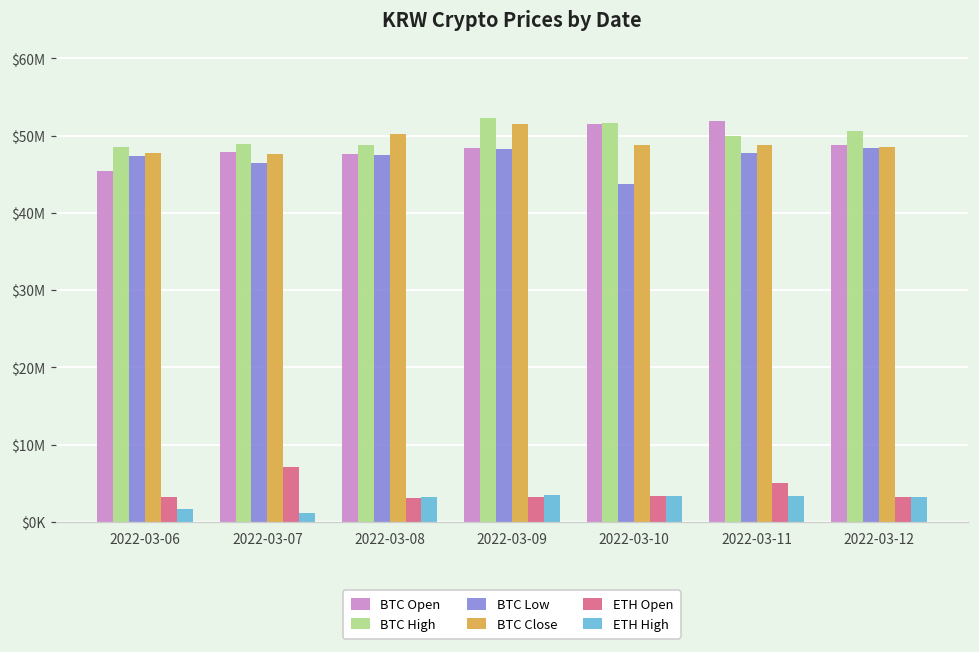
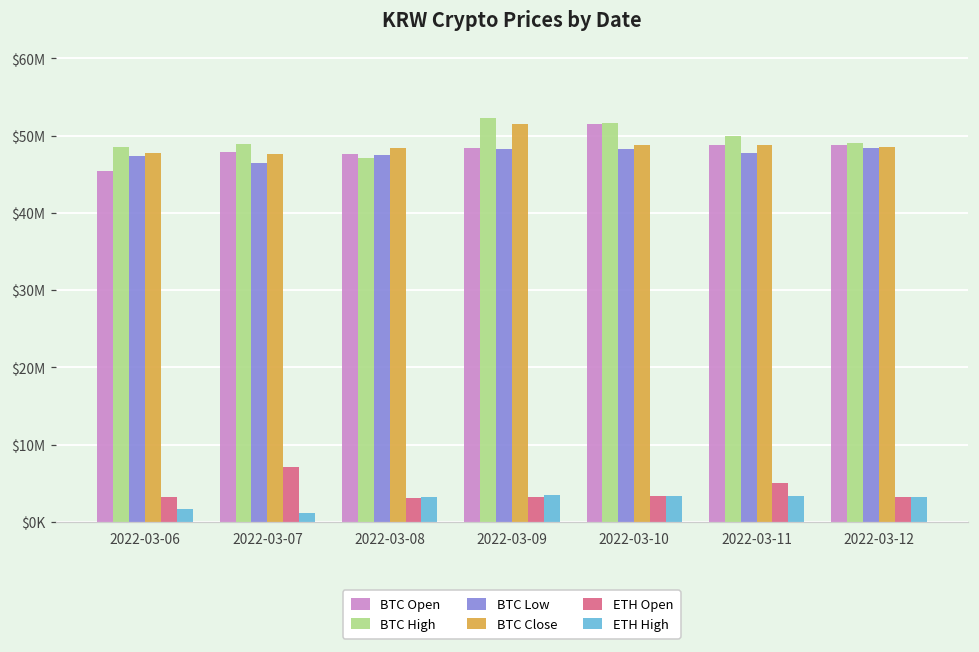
BTC High, 2022-03-08: $49000000 -> $47000000
BTC Close, 2022-03-08: $50000000 -> $48000000
BTC Low, 2022-03-10: $44000000 -> $48000000
BTC Open, 2022-03-11: $52000000 -> $49000000
BTC High, 2022-03-12: $51000000 -> $49000000
